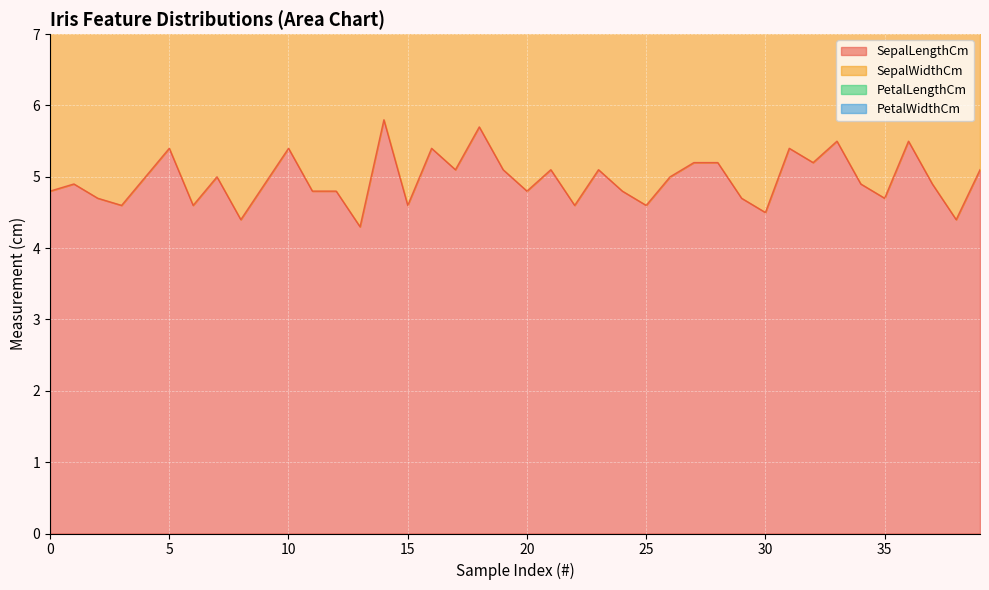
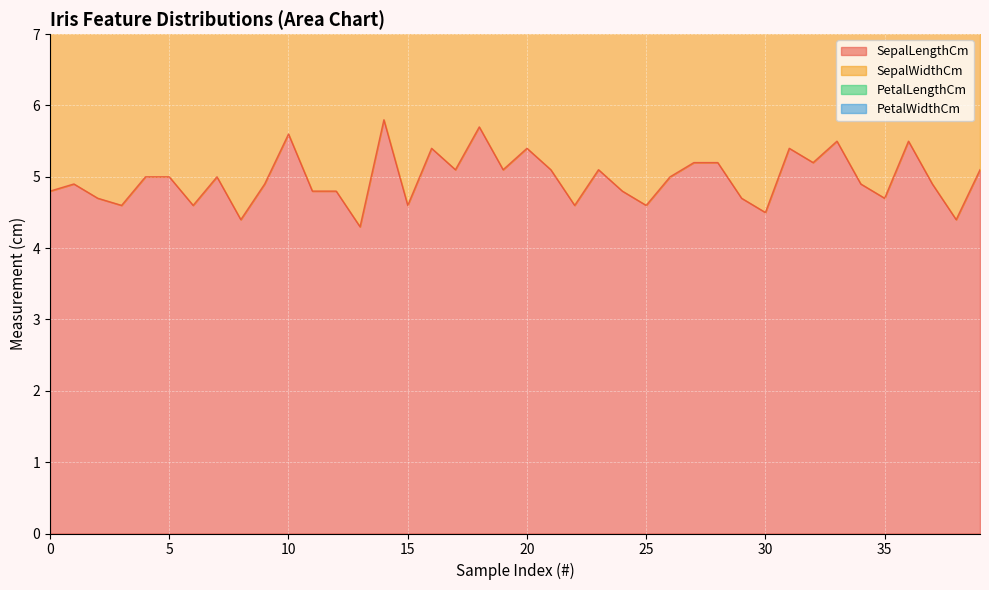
SepalLengthCm, 5: 5.4 -> 5.0
SepalLengthCm, 10: 5.4 -> 5.6
SepalLengthCm, 20: 4.8 -> 5.4
